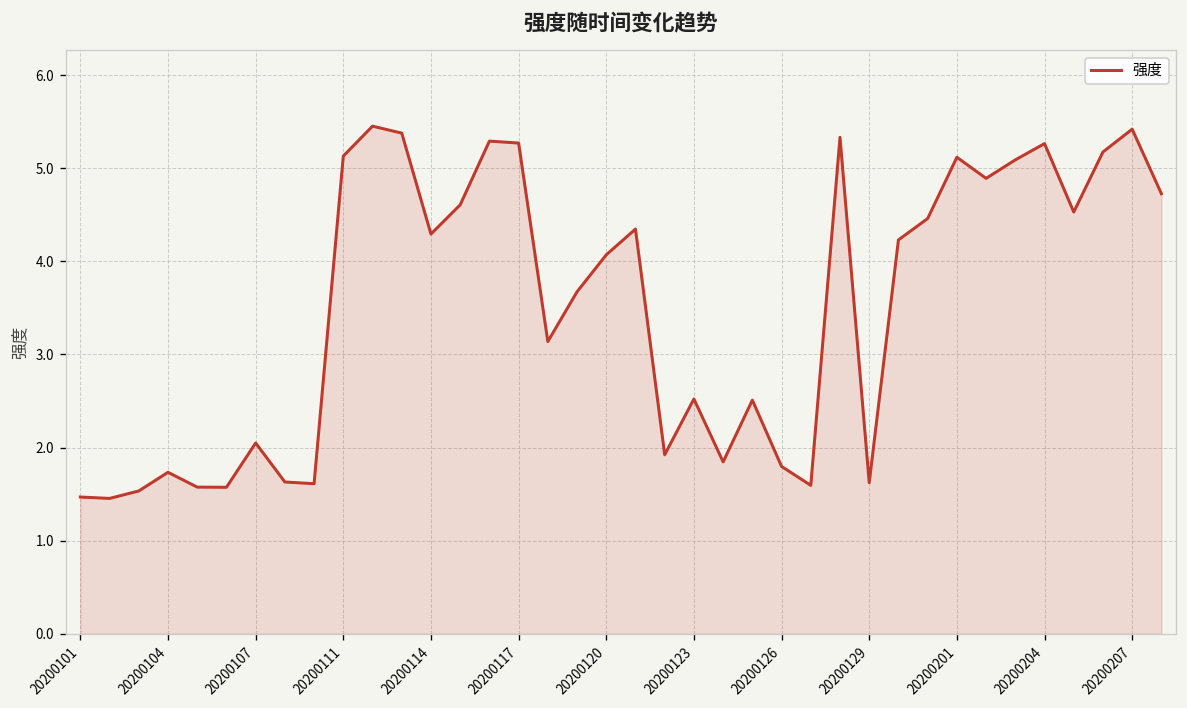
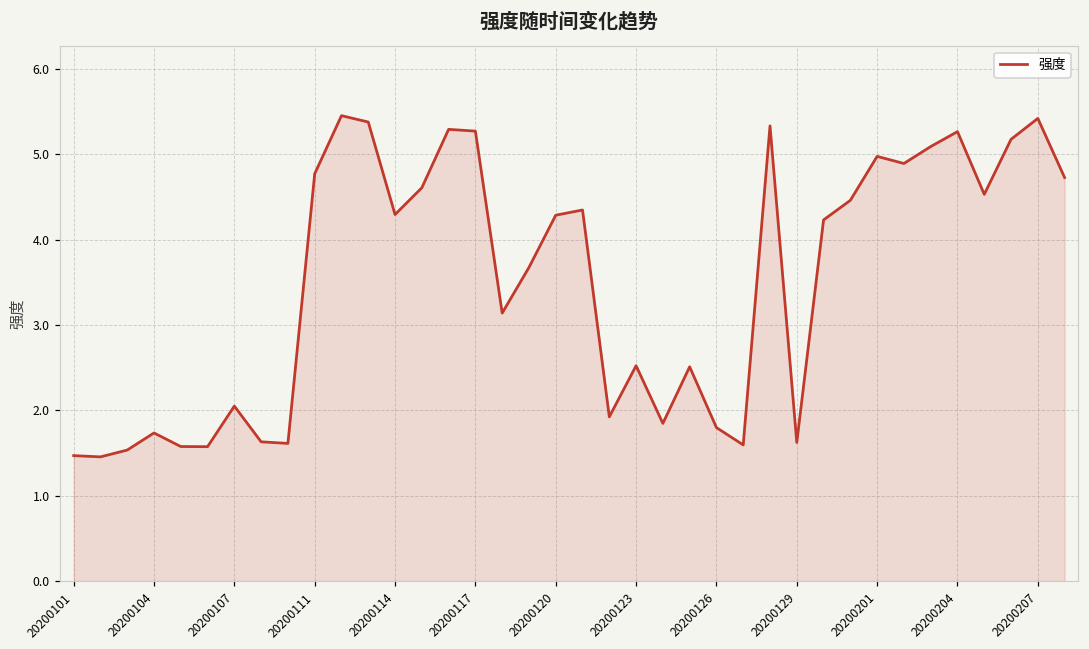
20200111: 5.1 -> 4.8
20200120: 4.1 -> 4.3
20200201: 5.1 -> 5.0
